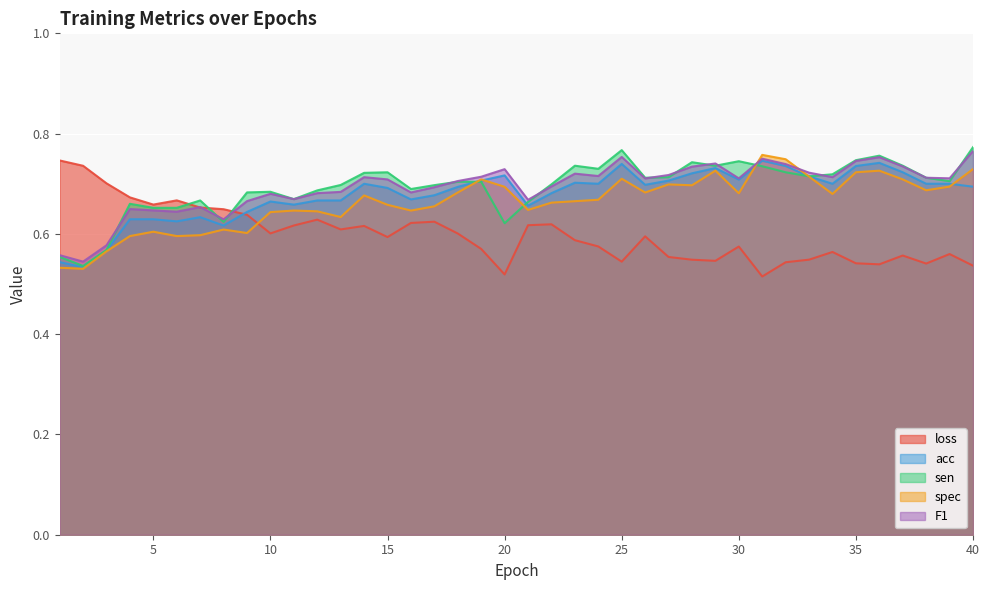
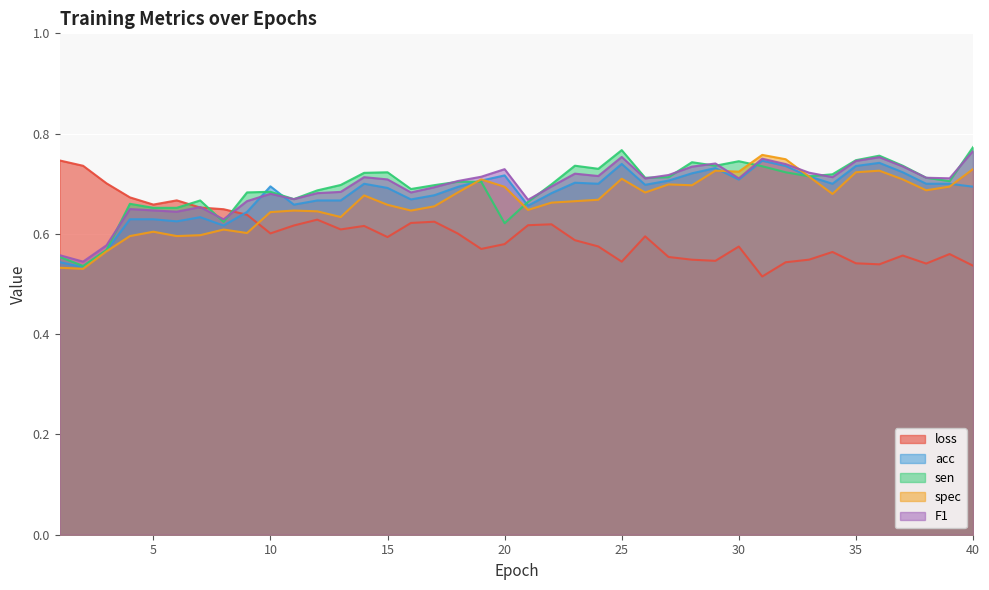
acc, 10: 0.66 -> 0.69
loss, 20: 0.52 -> 0.58
spec, 30: 0.68 -> 0.72
